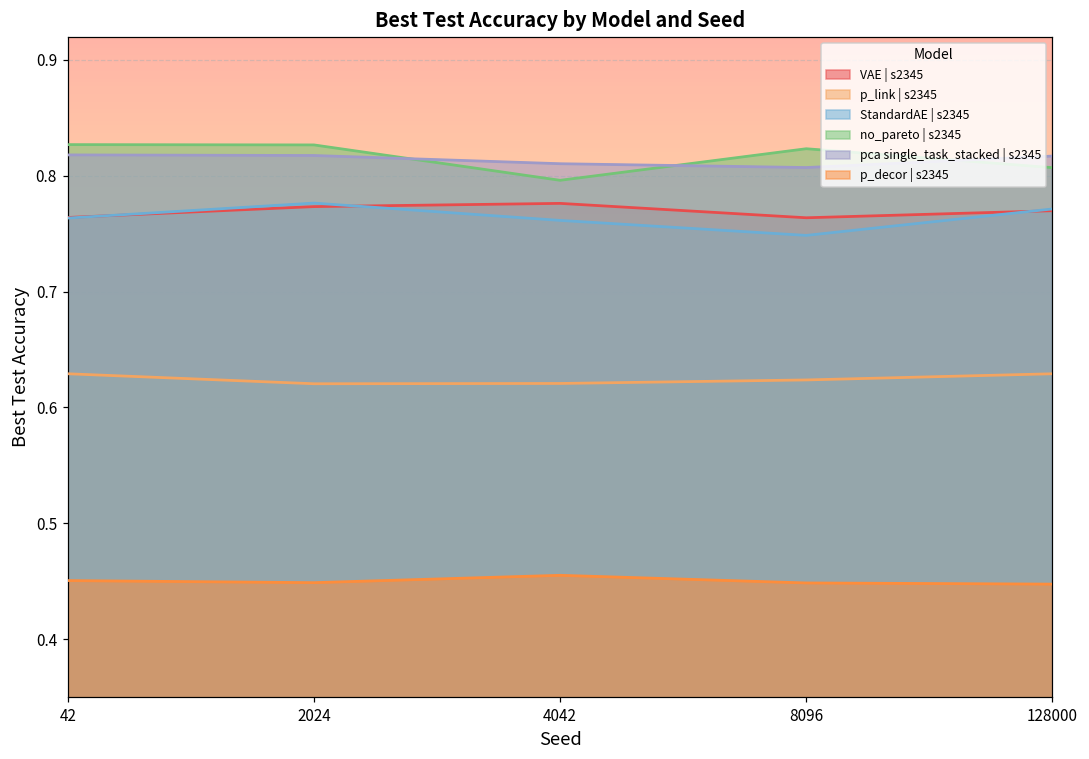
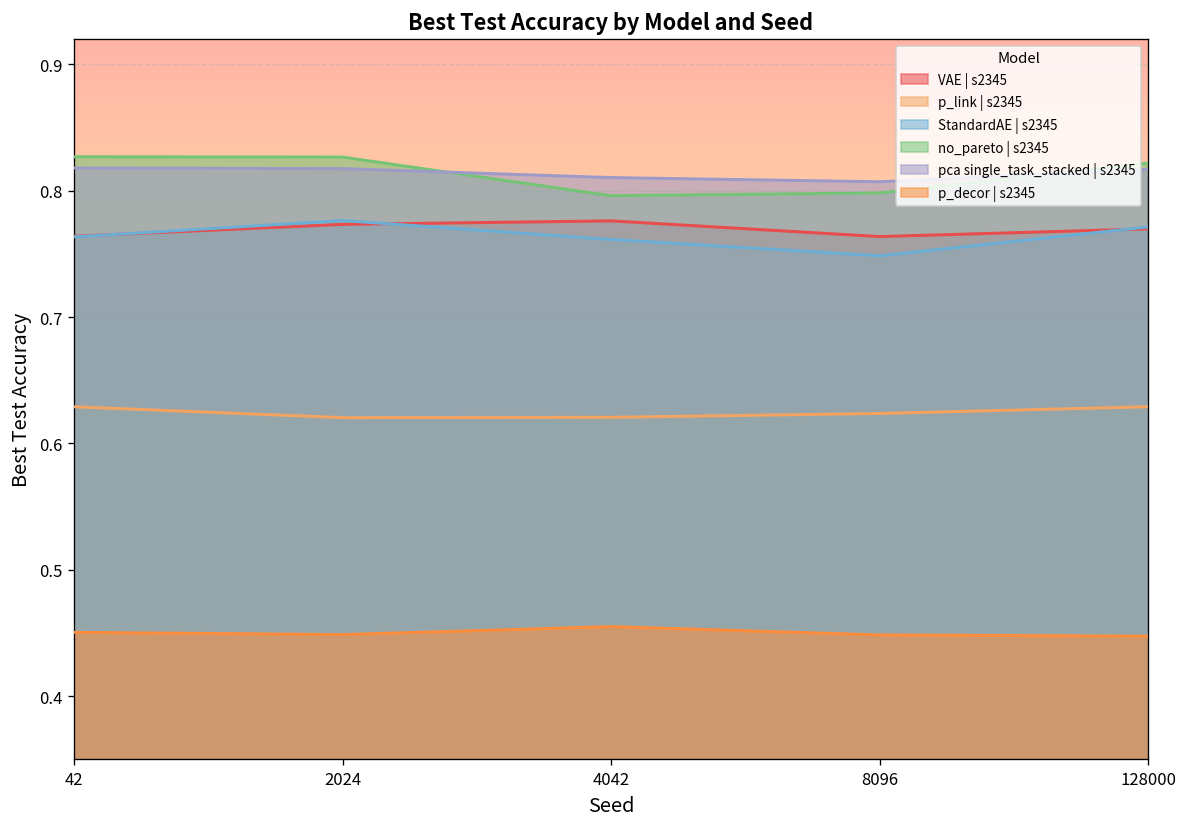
no_pareto | s2345, 8096: 0.823 -> 0.798
no_pareto | s2345, 128000: 0.807 -> 0.822
